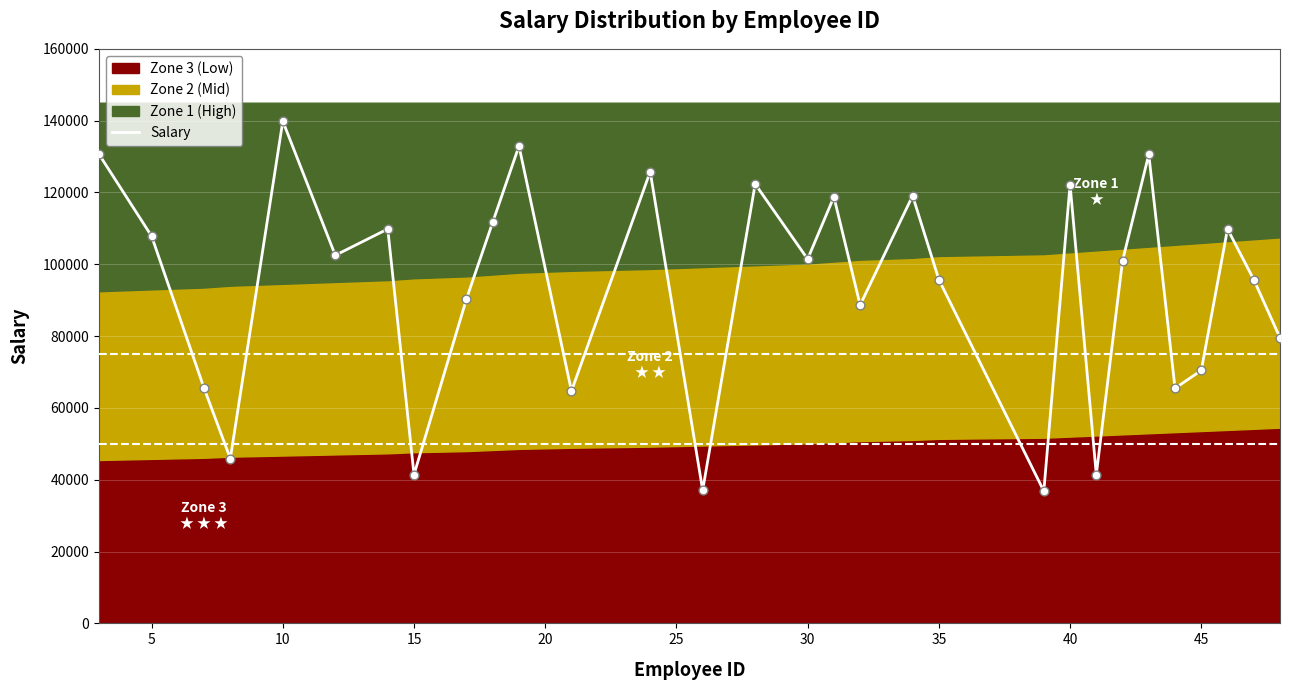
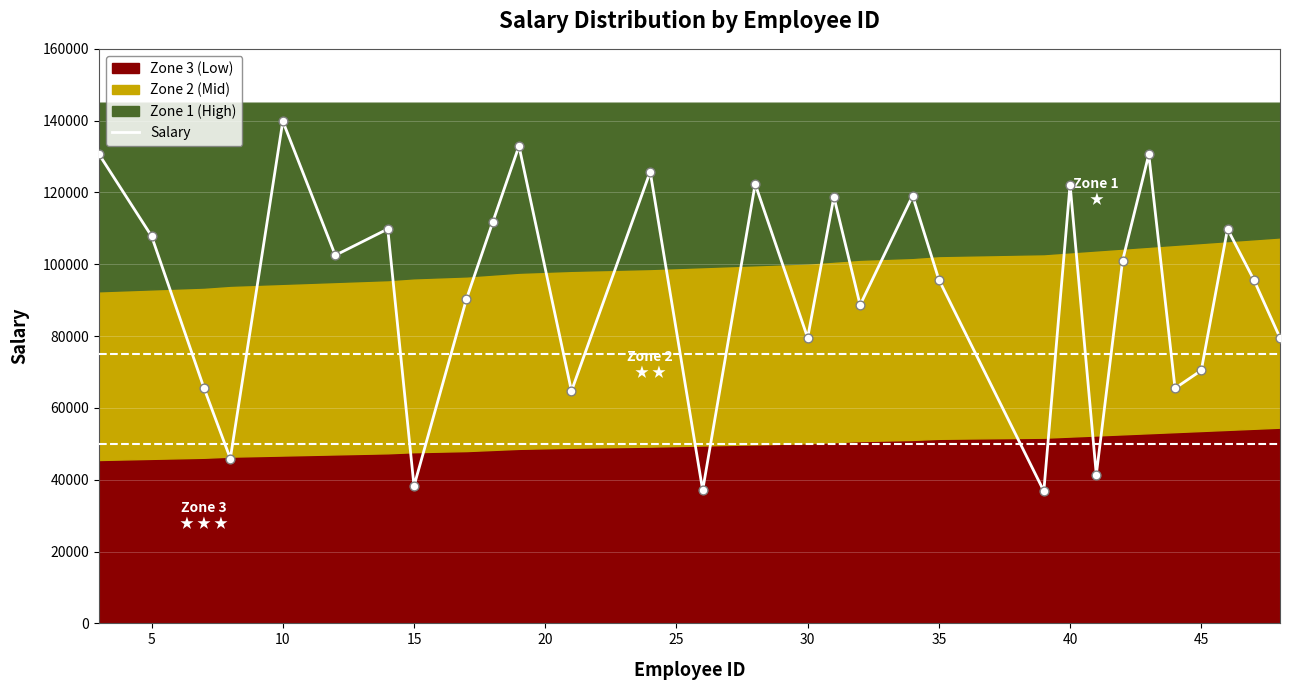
Salary, 15: 41000 -> 38000
Salary, 30: 101000 -> 80000
